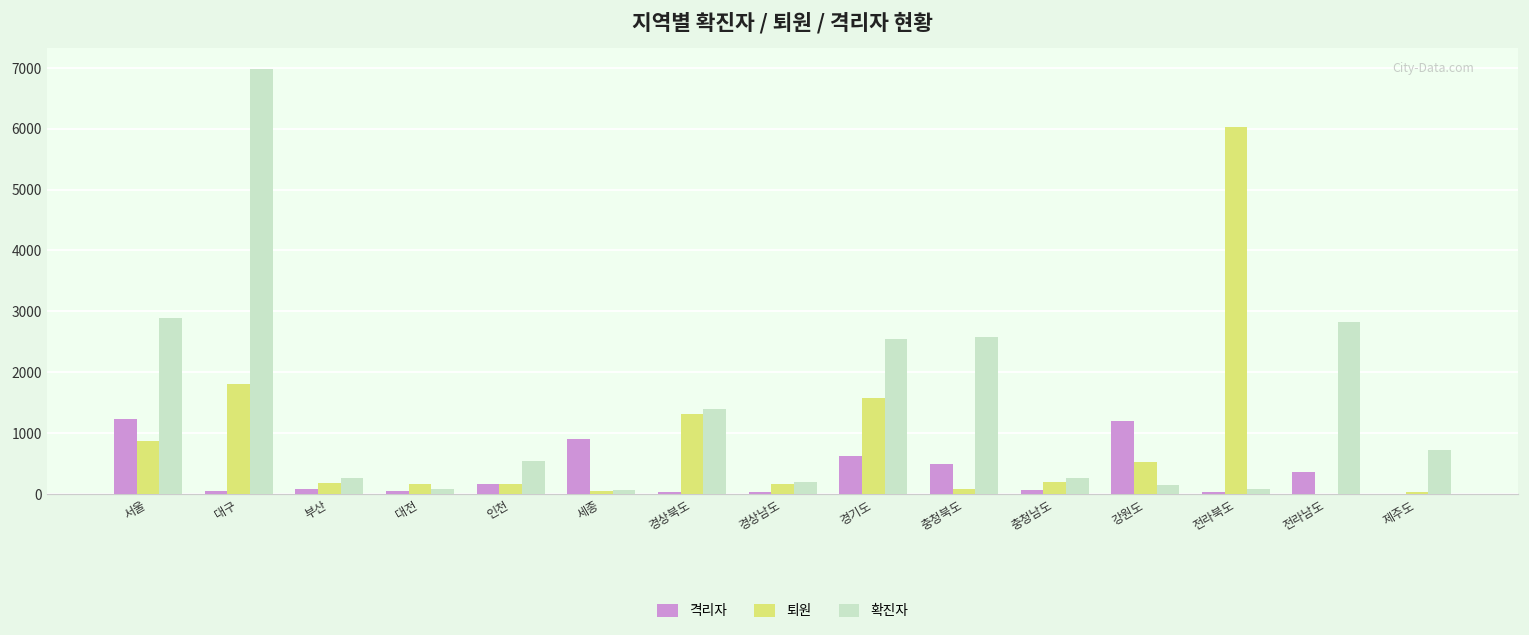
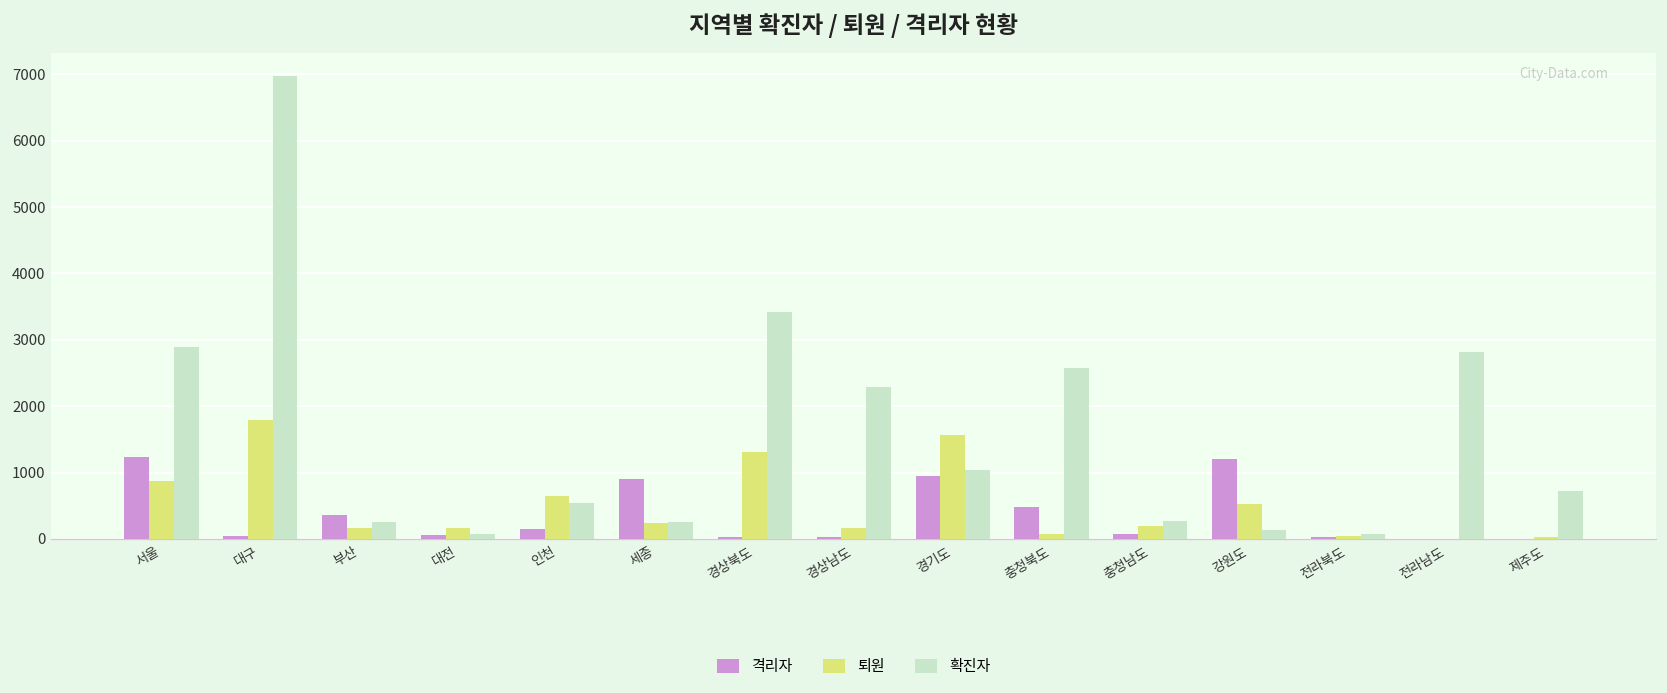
격리자, 부산: 100 -> 400
퇴원, 인천: 200 -> 700
퇴원, 세종: 100 -> 200
확진자, 세종: 100 -> 300
확진자, 경상북도: 1400 -> 3400
확진자, 경상남도: 200 -> 2300
격리자, 경기도: 600 -> 900
확진자, 경기도: 2500 -> 1000
퇴원, 전라북도: 6000 -> 0
격리자, 전라남도: 400 -> 0
